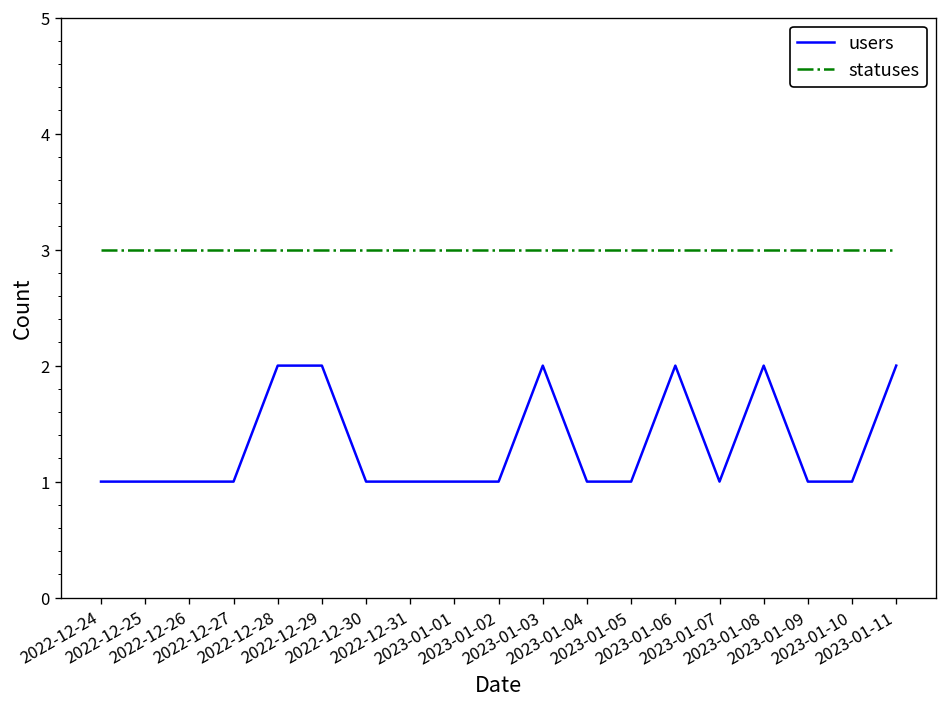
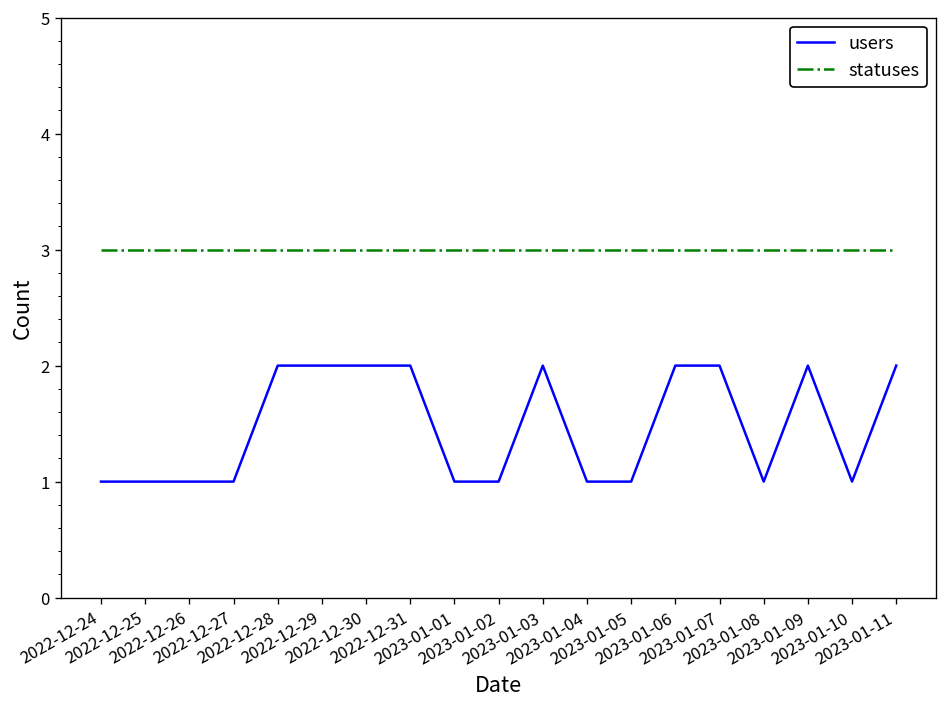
users, 2022-12-30: 1 -> 2
users, 2022-12-31: 1 -> 2
users, 2023-01-07: 1 -> 2
users, 2023-01-08: 2 -> 1
users, 2023-01-09: 1 -> 2
